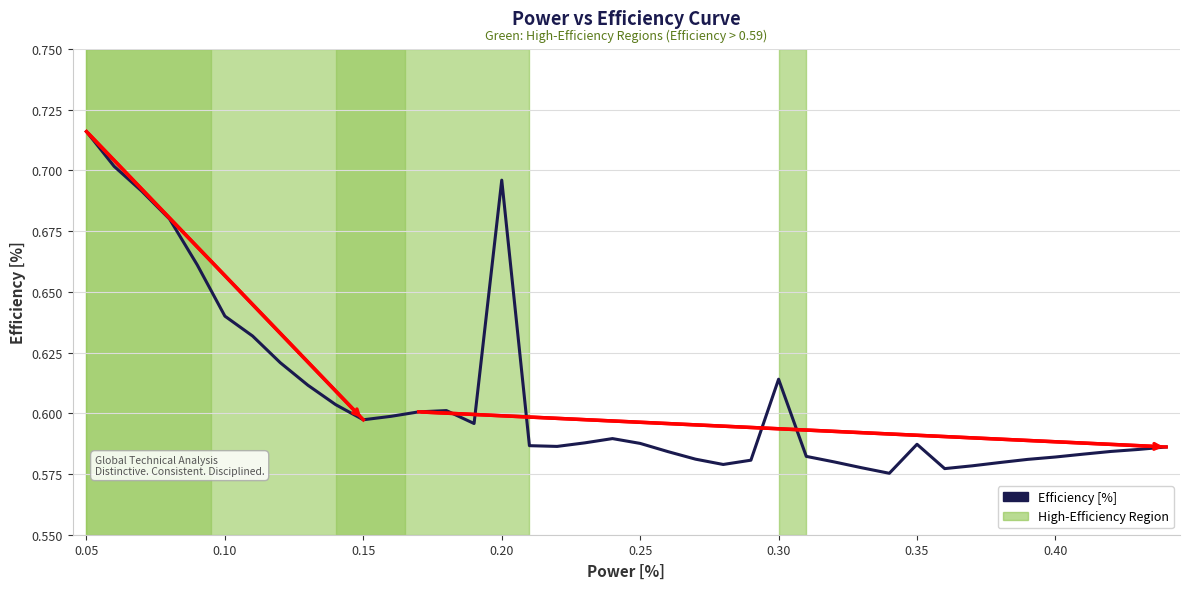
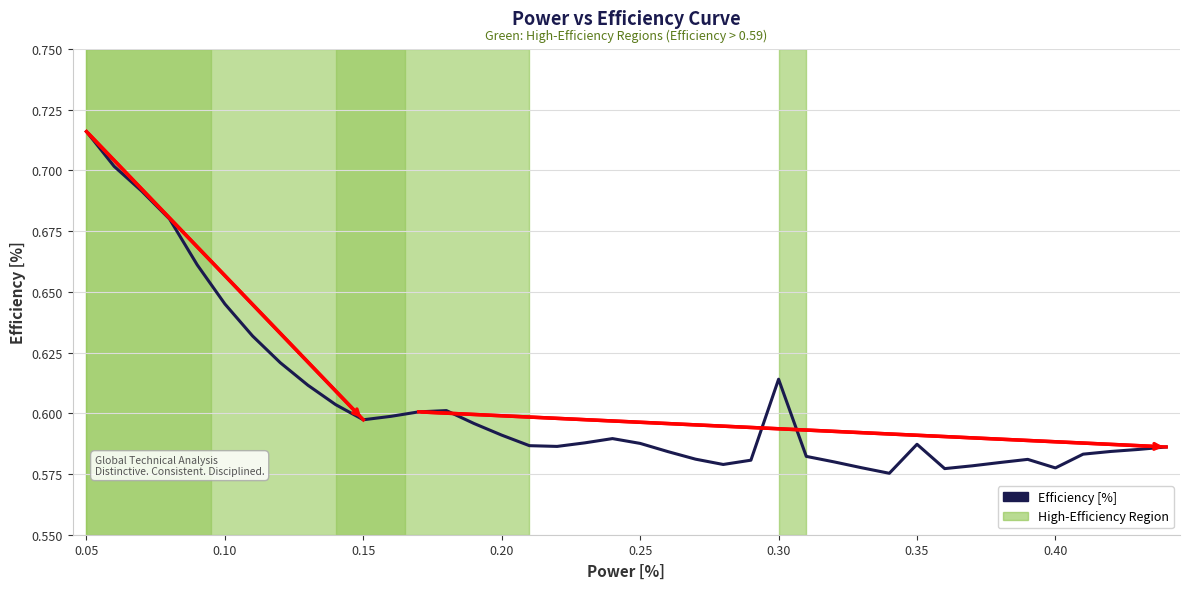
Efficiency [%], 0.10: 0.640 -> 0.645
Efficiency [%], 0.20: 0.696 -> 0.591
Efficiency [%], 0.40: 0.582 -> 0.578
